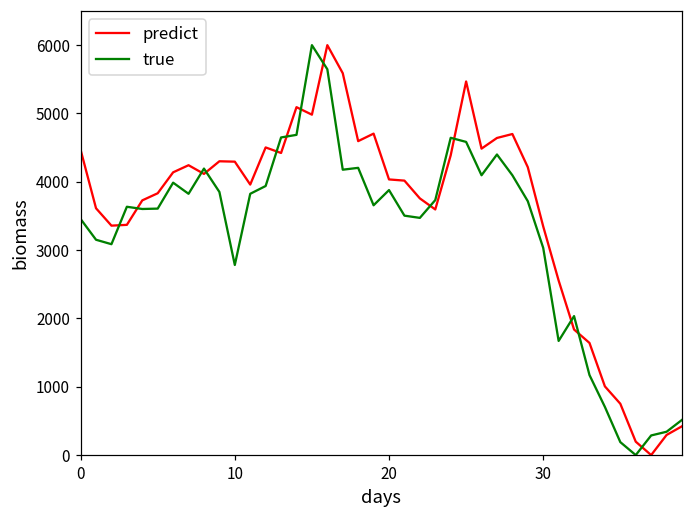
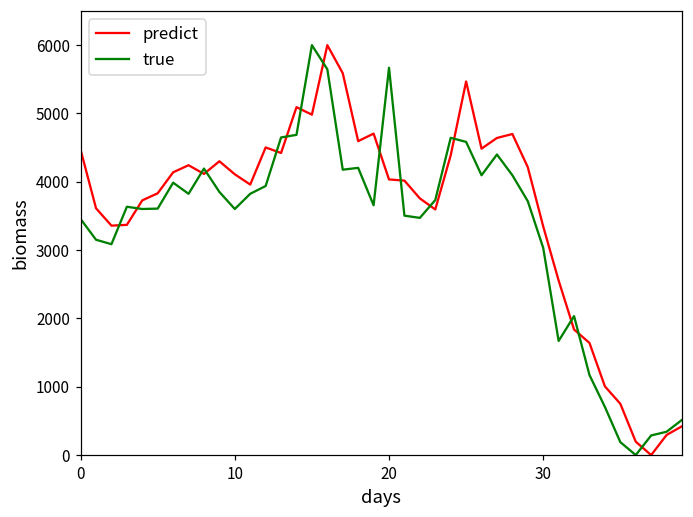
predict, 10: 4300 -> 4100
true, 10: 2800 -> 3600
true, 20: 3900 -> 5700
